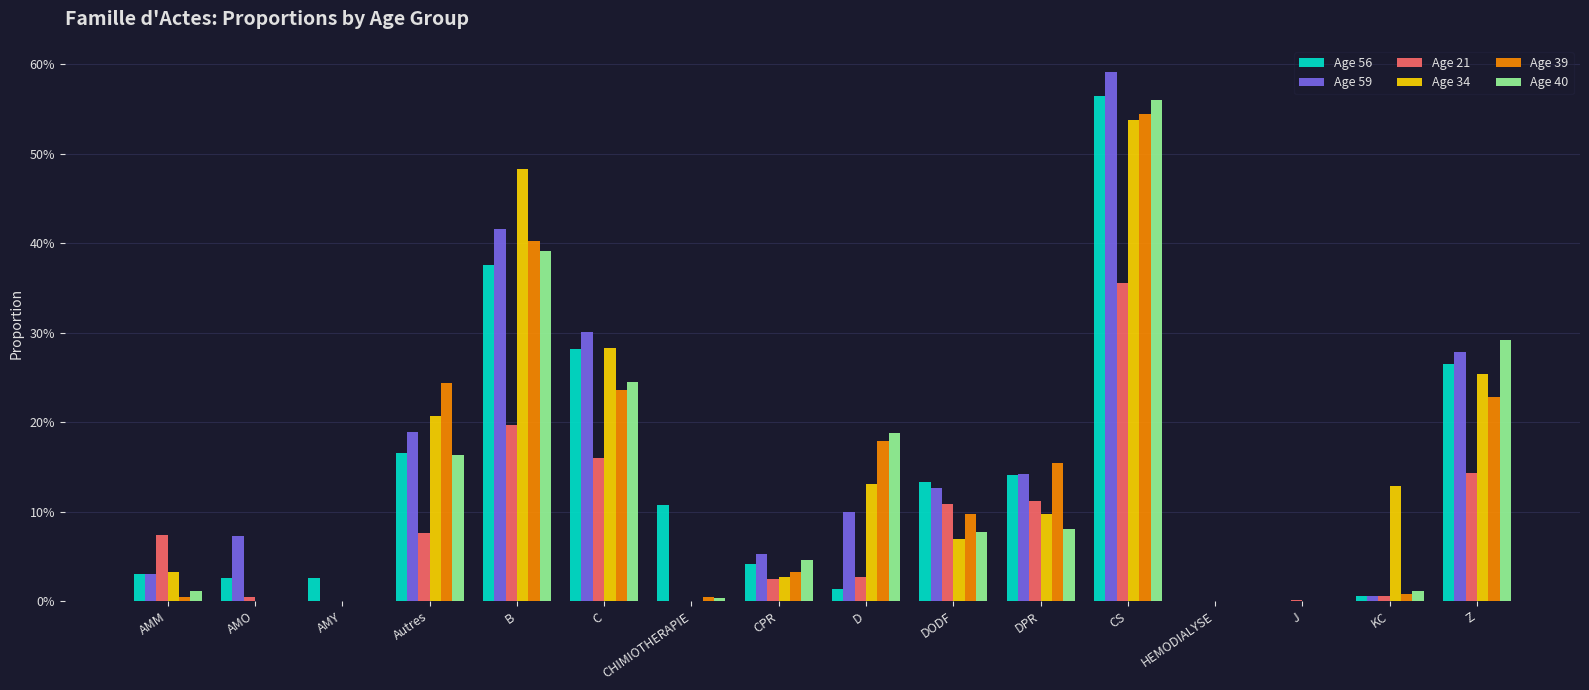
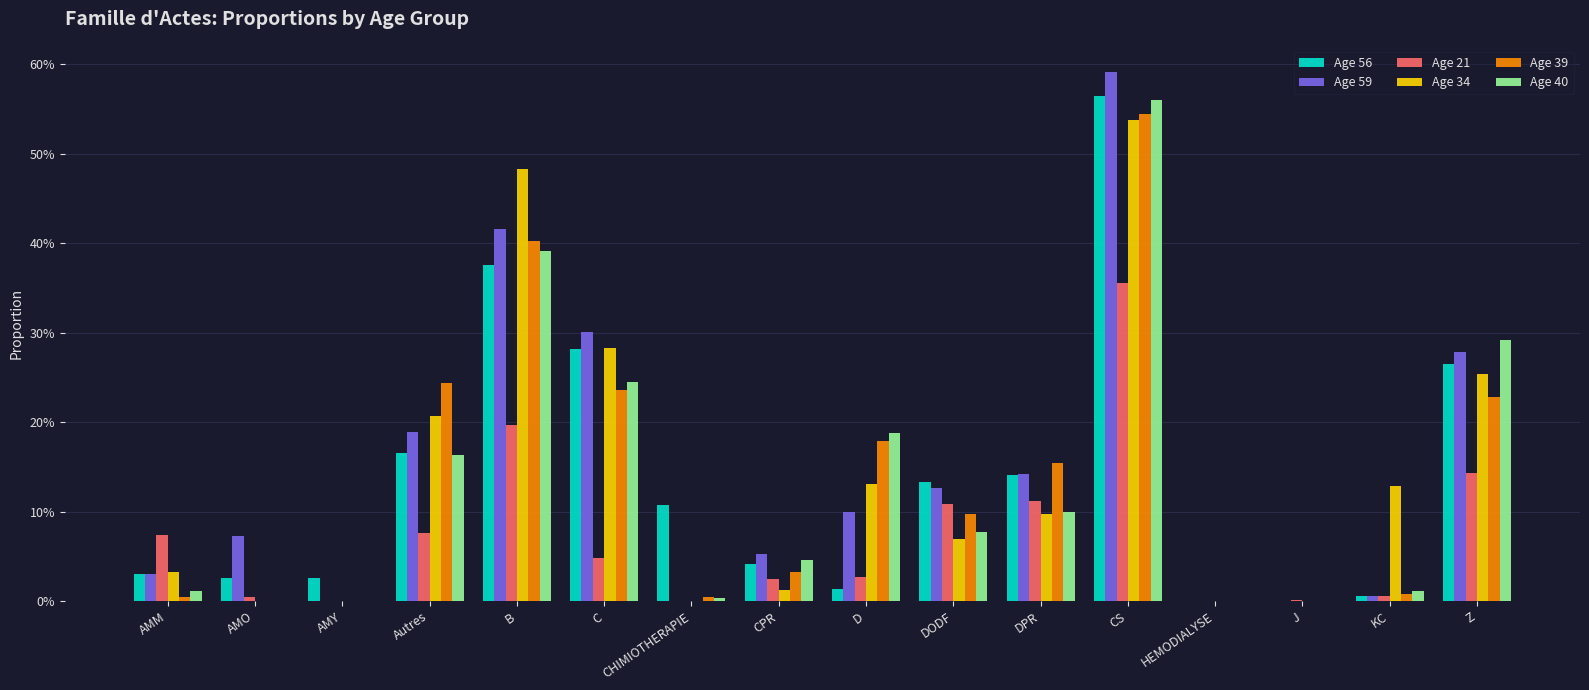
Age 21, C: 16% -> 5%
Age 34, CPR: 3% -> 1%
Age 40, DPR: 8% -> 10%
